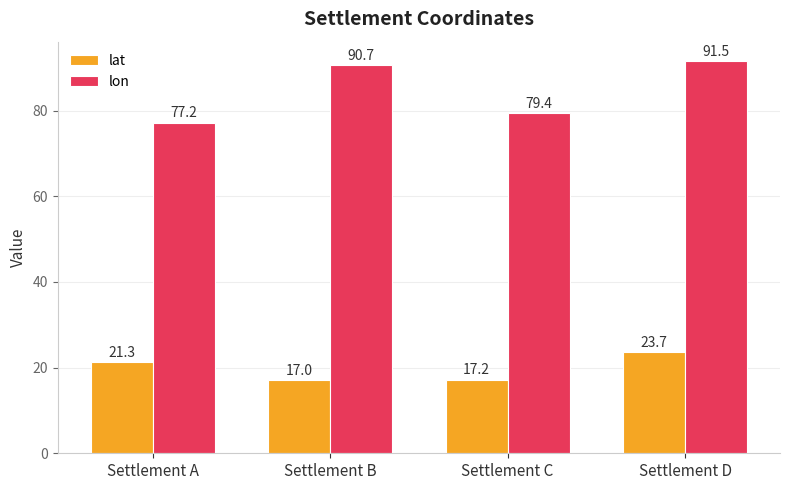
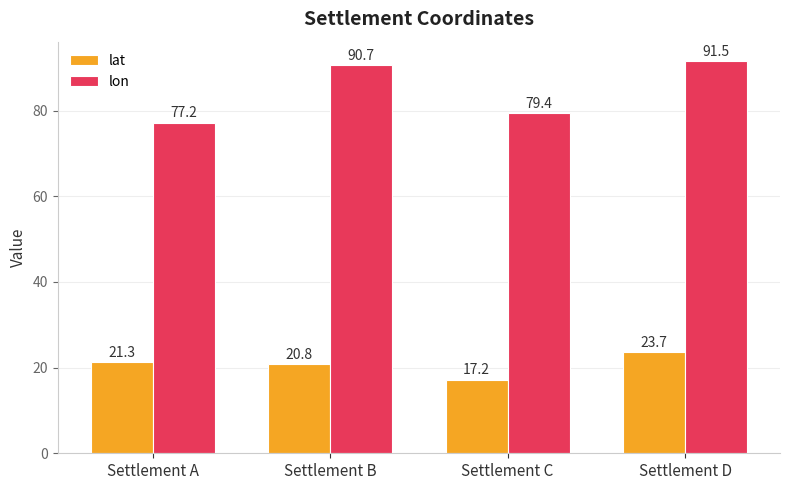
lat, Settlement B: 17.0 -> 20.8
